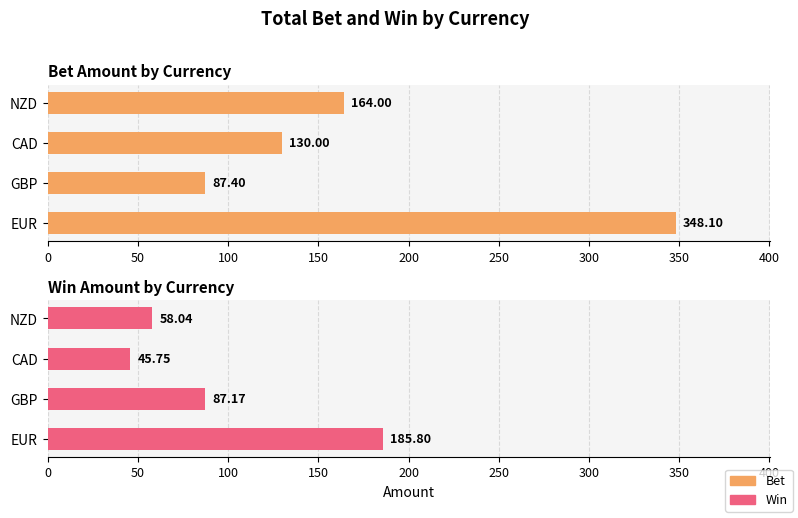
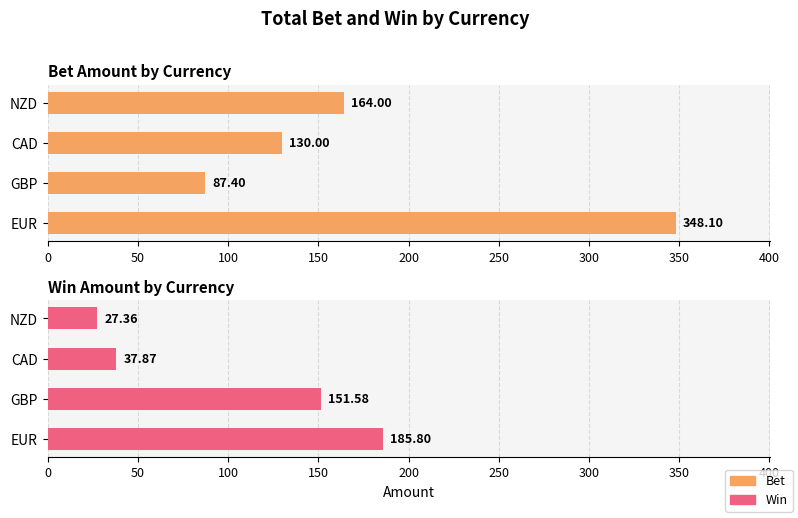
Win Amount by Currency, NZD: 58.04 -> 27.36
Win Amount by Currency, CAD: 45.75 -> 37.87
Win Amount by Currency, GBP: 87.17 -> 151.58
